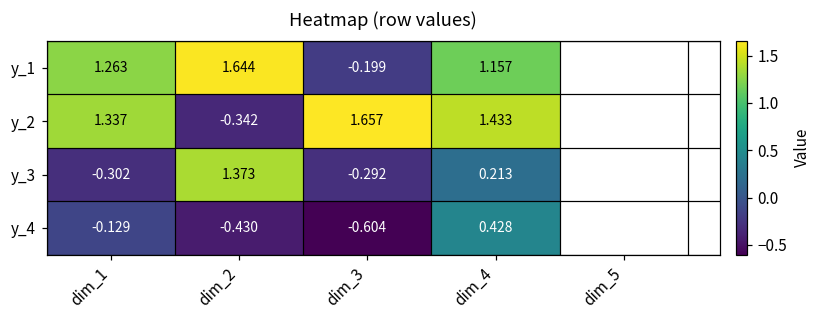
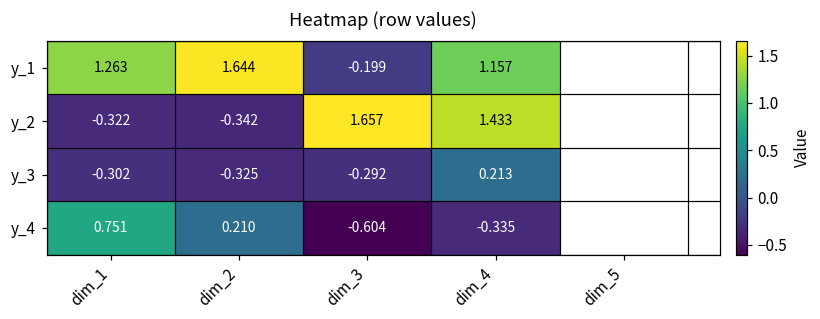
y_2, dim_1: 1.337 -> -0.322
y_3, dim_2: 1.373 -> -0.325
y_4, dim_1: -0.129 -> 0.751
y_4, dim_2: -0.430 -> 0.210
y_4, dim_4: 0.428 -> -0.335
